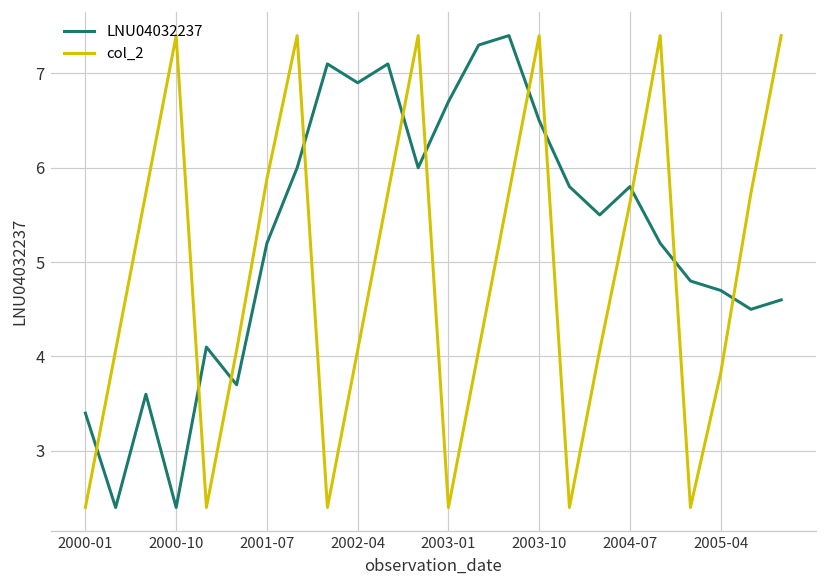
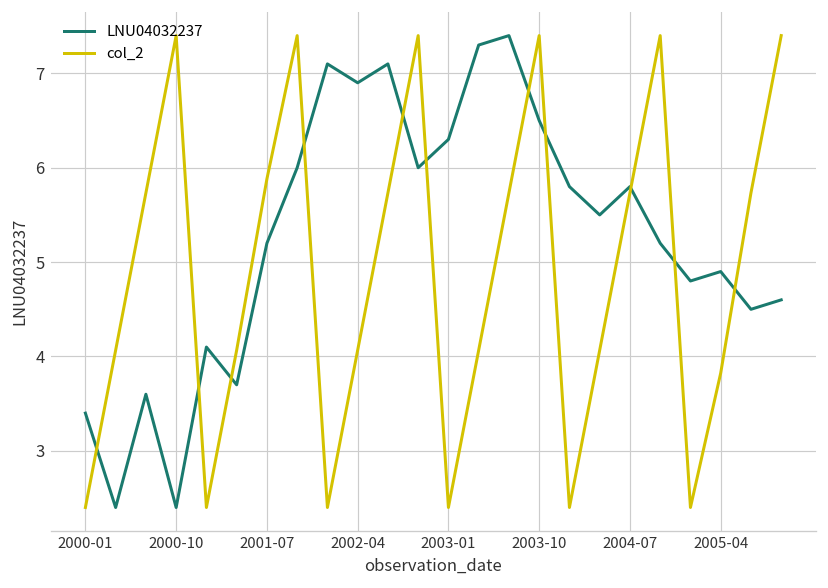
LNU04032237, 2003-01: 6.7 -> 6.3
col_2, 2004-07: 5.6 -> 5.7
LNU04032237, 2005-04: 4.7 -> 4.9
